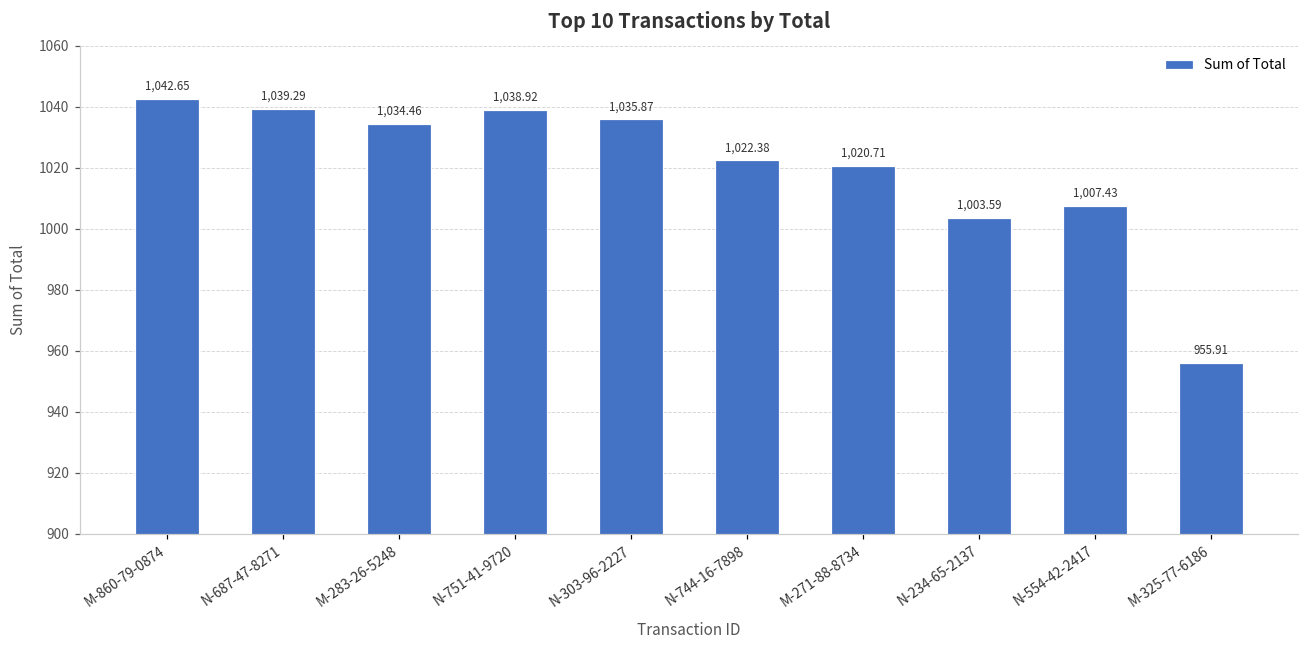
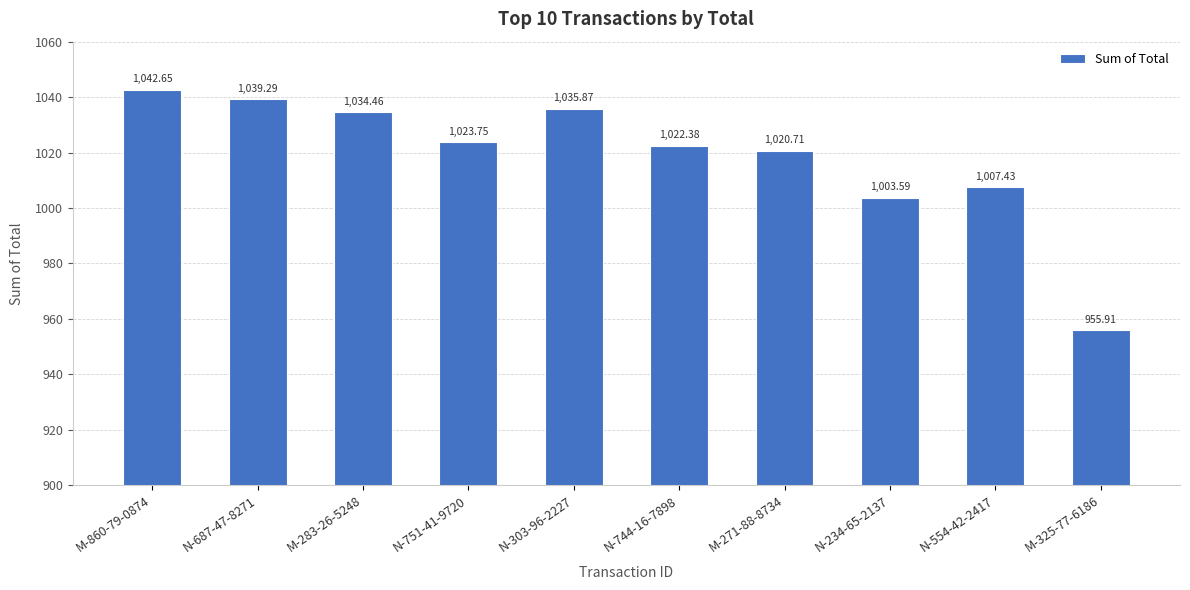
N-751-41-9720: 1,038.92 -> 1,023.75
